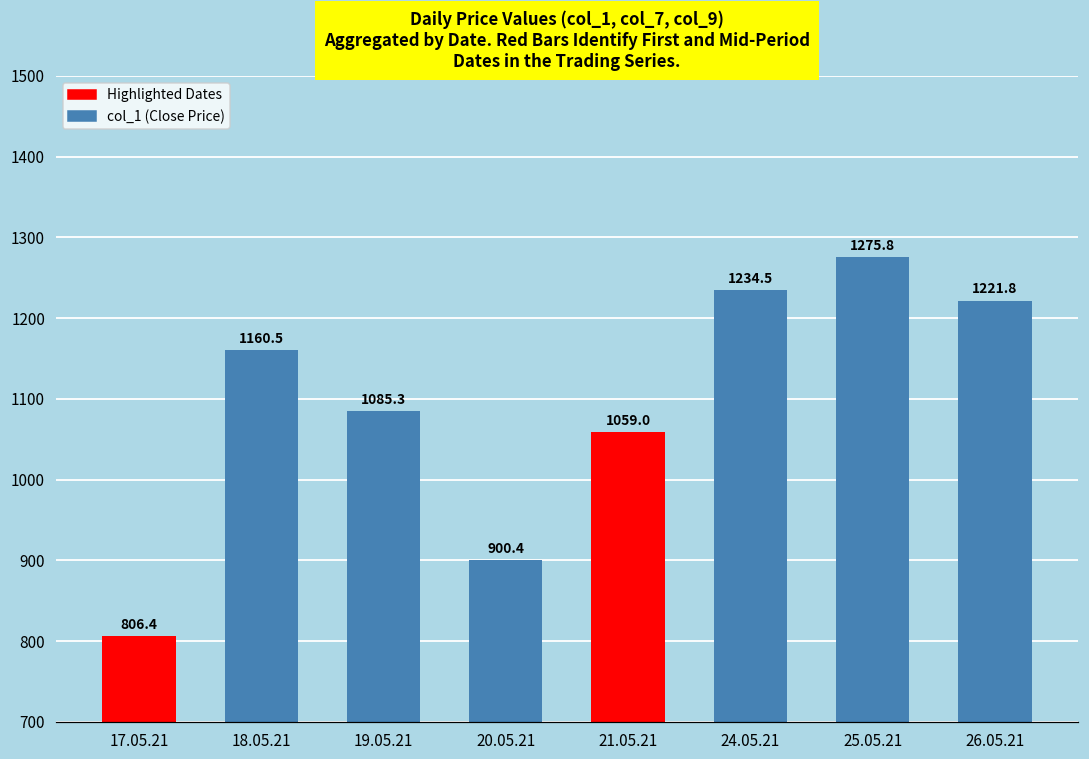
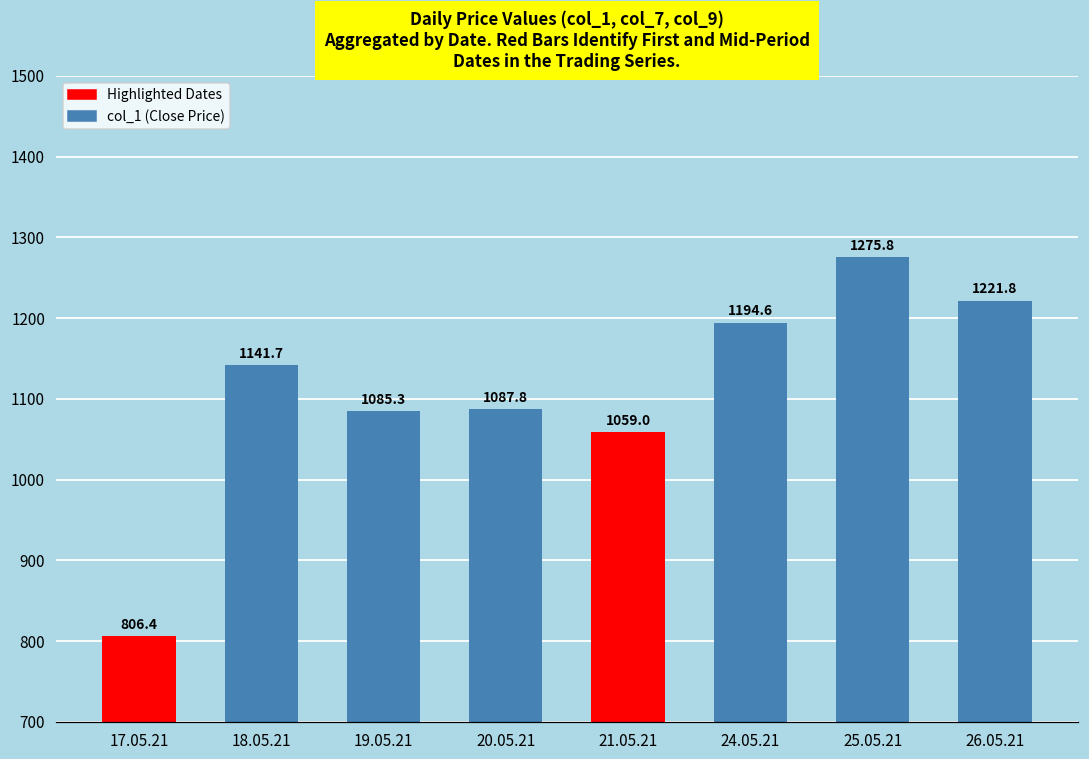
18.05.21: 1160.5 -> 1141.7
20.05.21: 900.4 -> 1087.8
24.05.21: 1234.5 -> 1194.6
